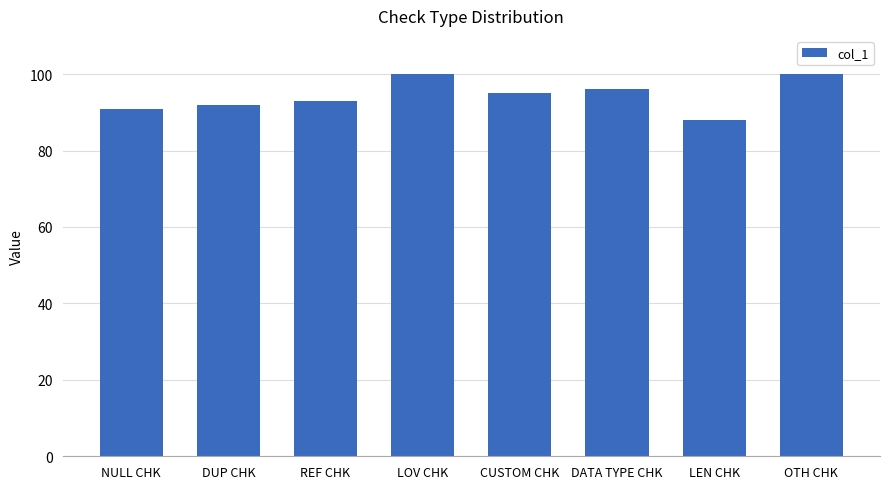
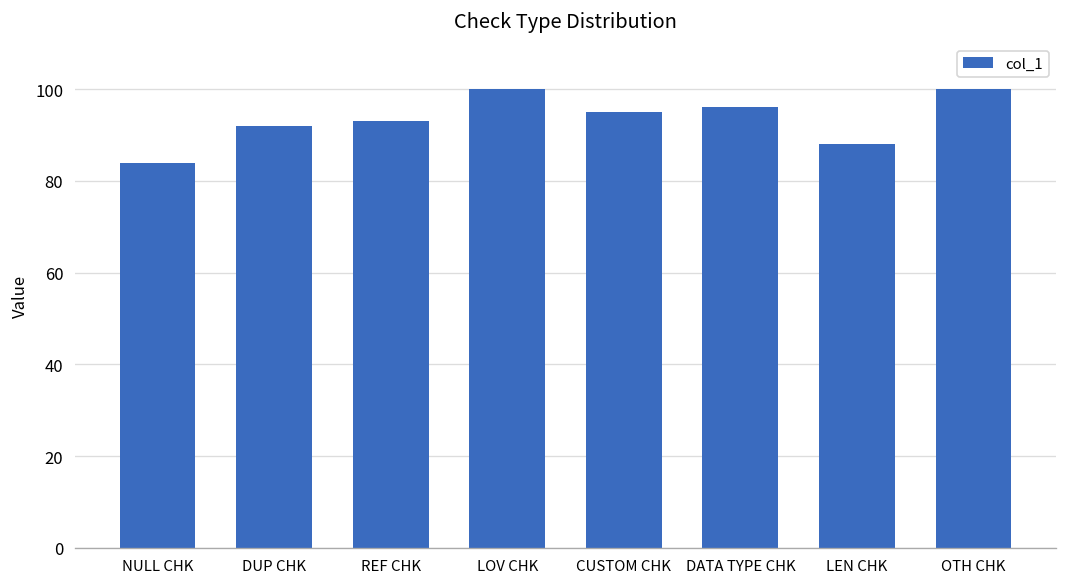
NULL CHK: 91 -> 84
